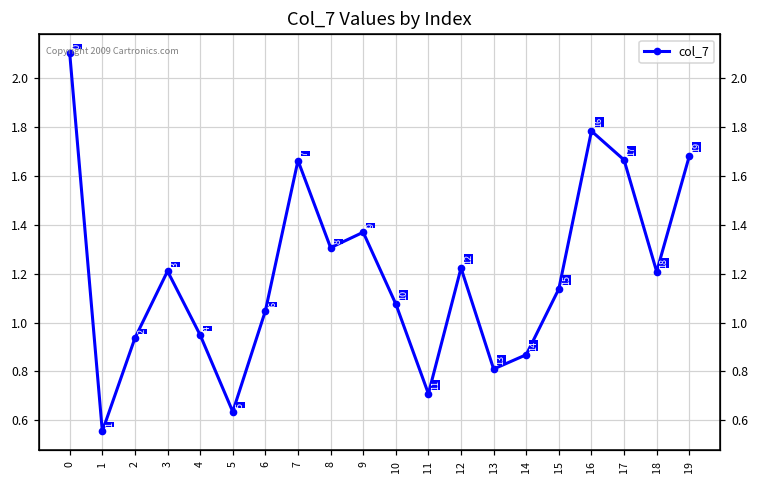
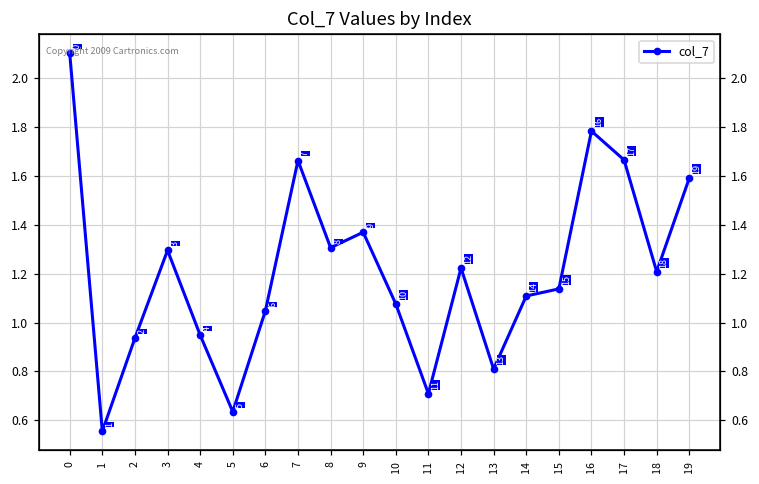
3: 1.21 -> 1.30
14: 0.87 -> 1.11
19: 1.68 -> 1.59
